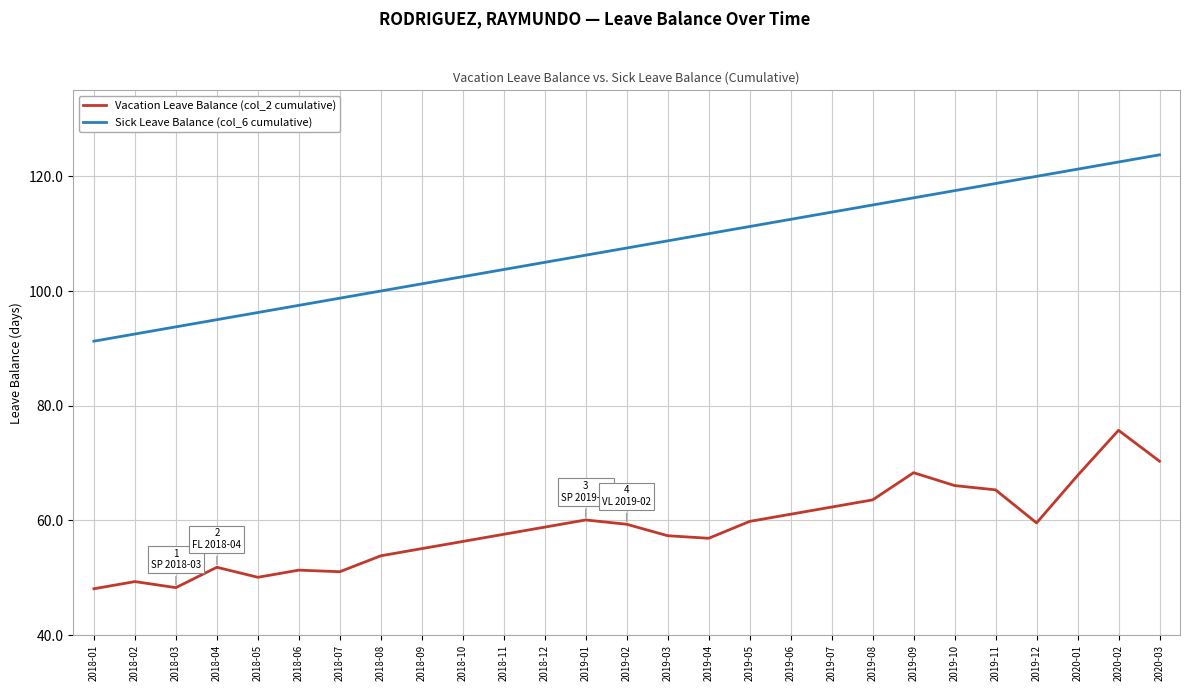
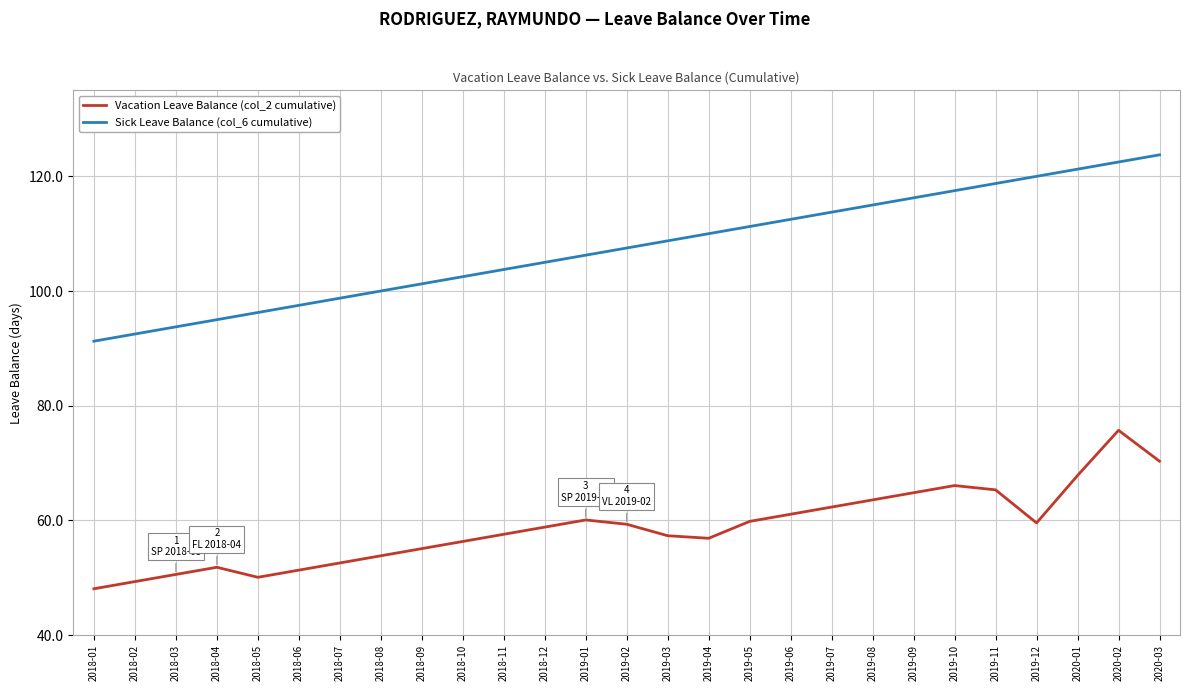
Vacation Leave Balance (col_2 cumulative), 2018-03: 48 -> 51
Vacation Leave Balance (col_2 cumulative), 2018-07: 51 -> 53
Vacation Leave Balance (col_2 cumulative), 2019-09: 68 -> 65
